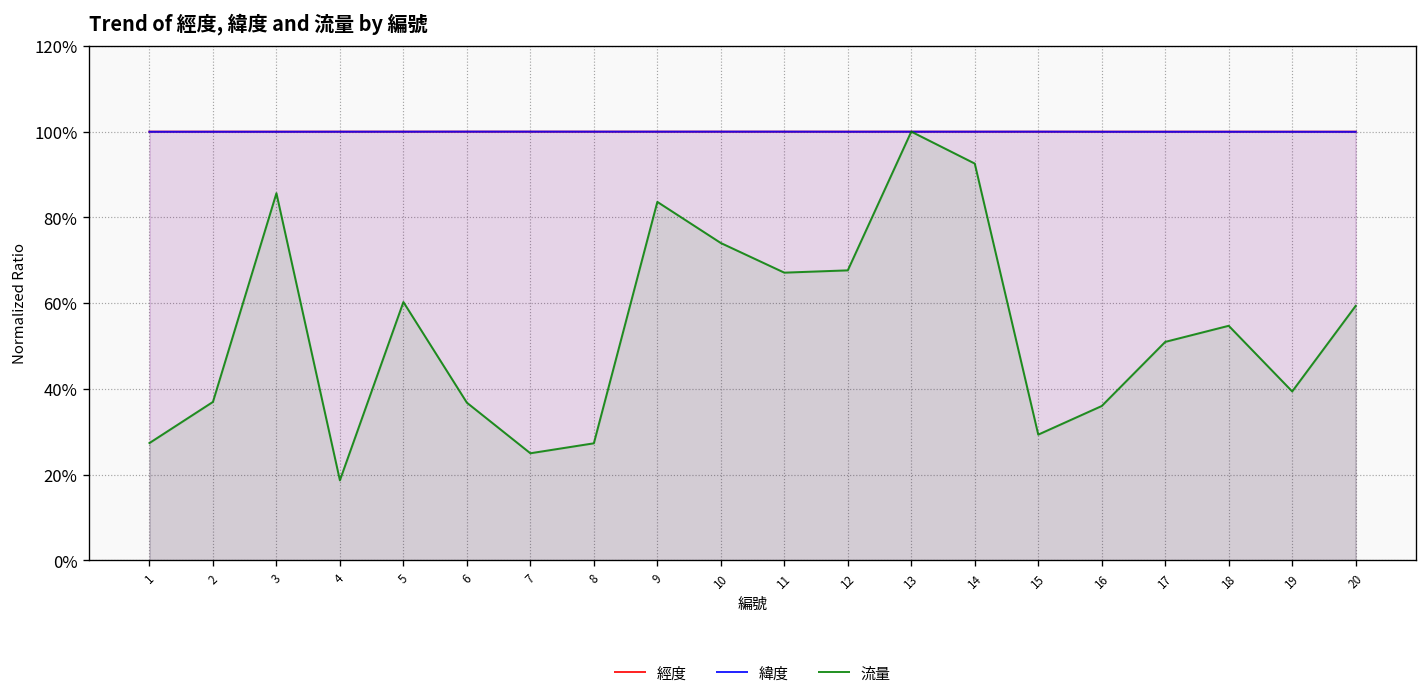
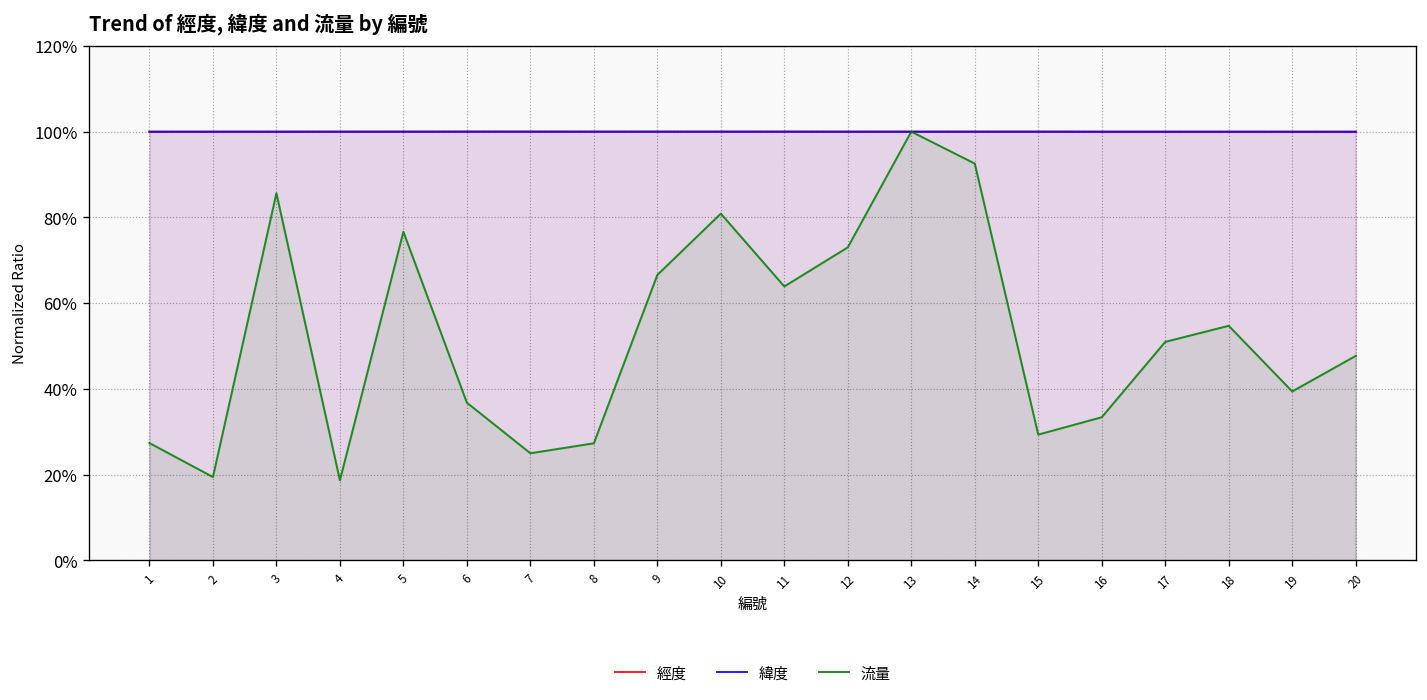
流量, 2: 37% -> 19%
流量, 5: 60% -> 77%
流量, 9: 84% -> 67%
流量, 10: 74% -> 81%
流量, 11: 67% -> 64%
流量, 12: 68% -> 73%
流量, 16: 36% -> 33%
流量, 20: 59% -> 48%
